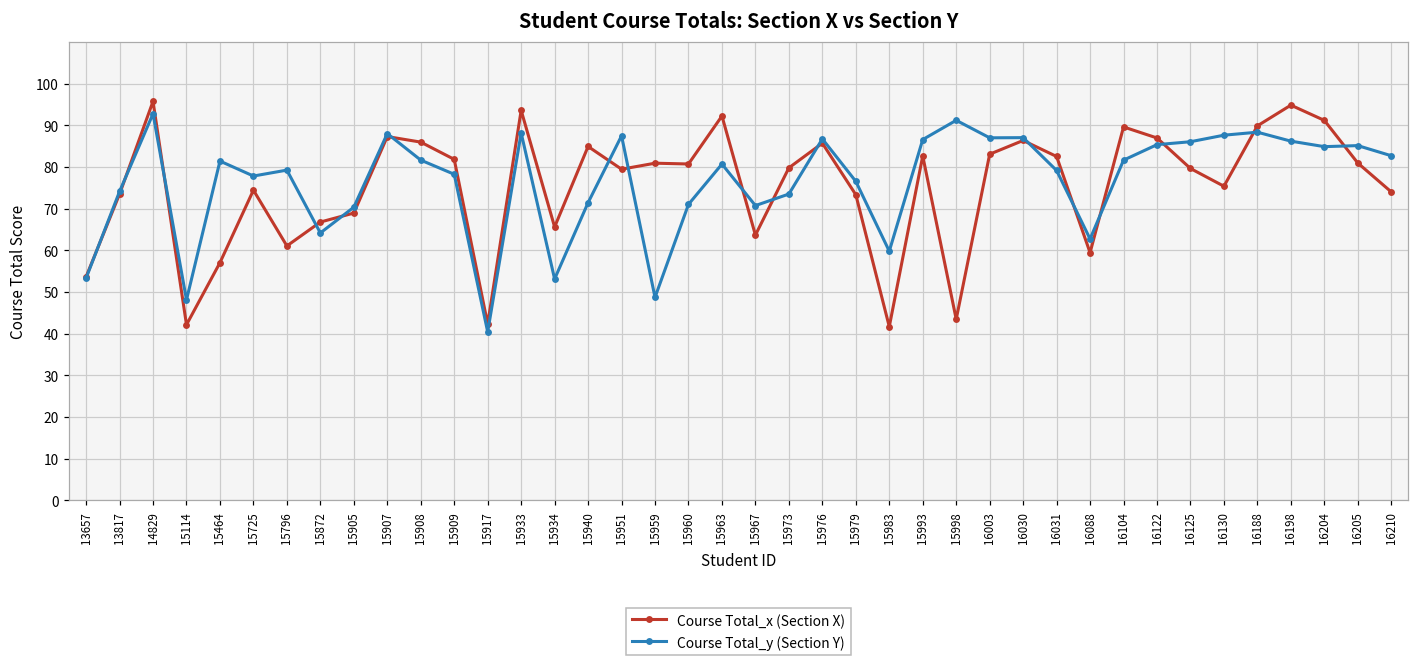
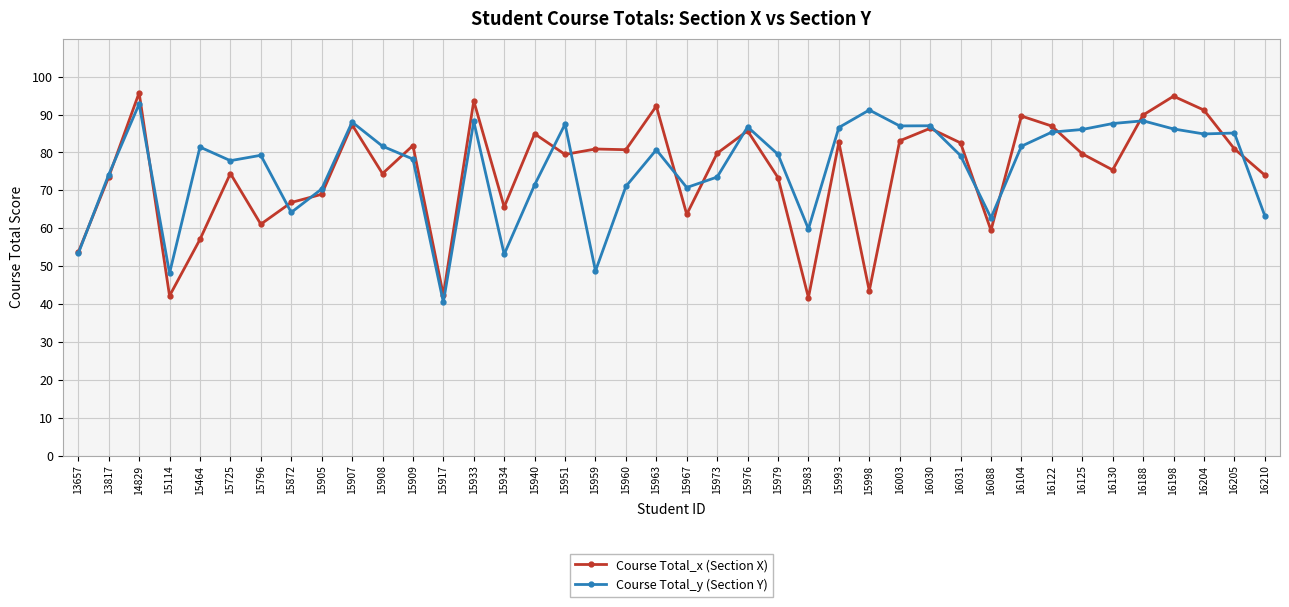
Course Total_x (Section X), 15908: 86 -> 74
Course Total_y (Section Y), 15979: 77 -> 79
Course Total_y (Section Y), 16210: 83 -> 63
